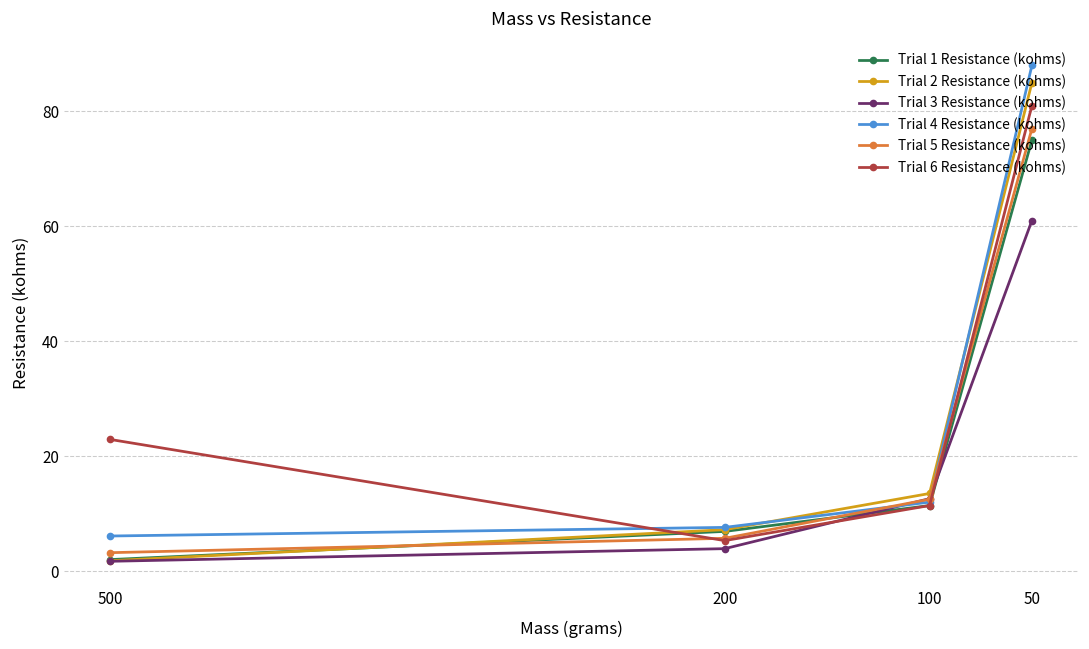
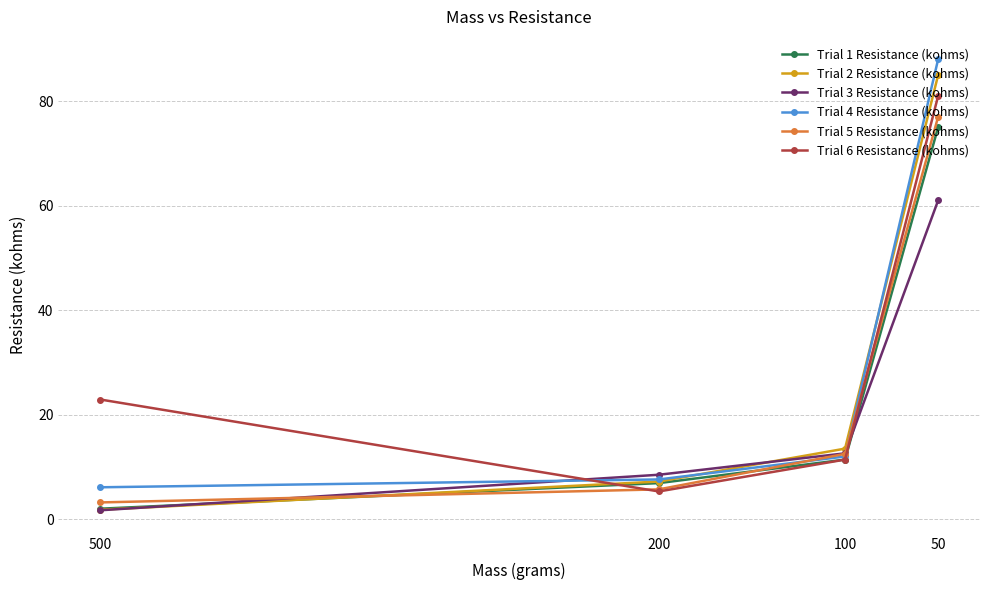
Trial 3 Resistance (kohms), 200: 4 -> 9
